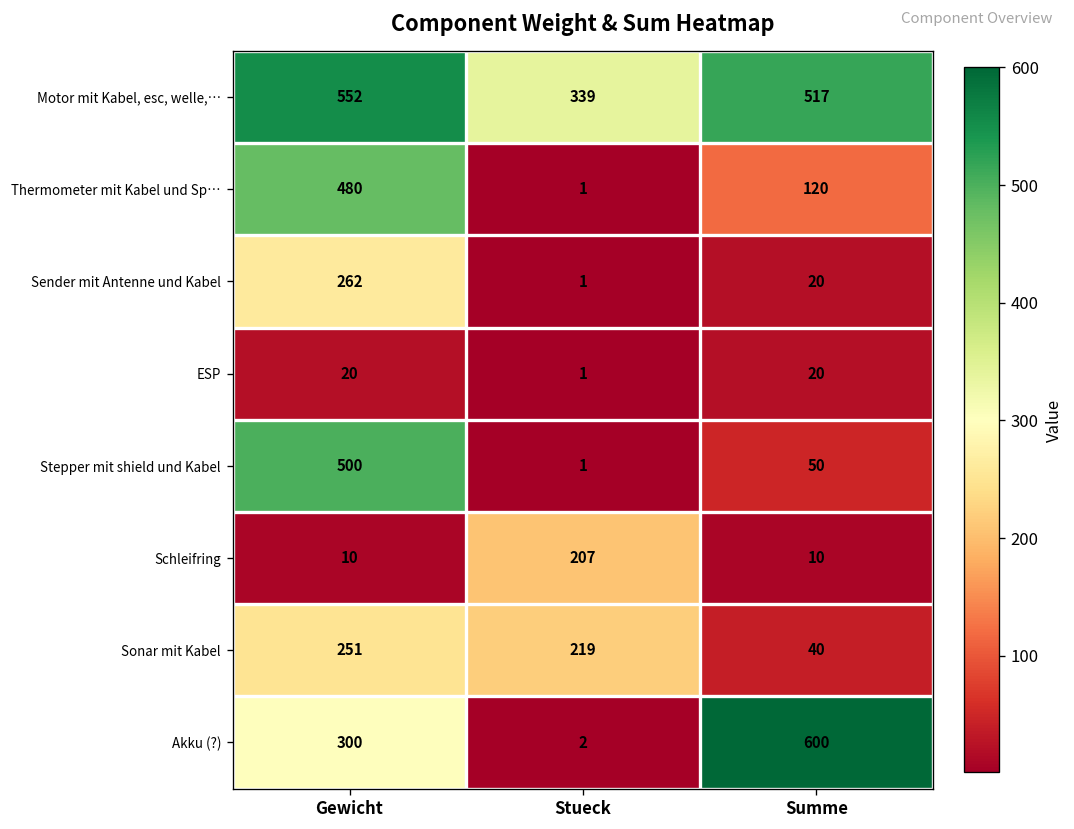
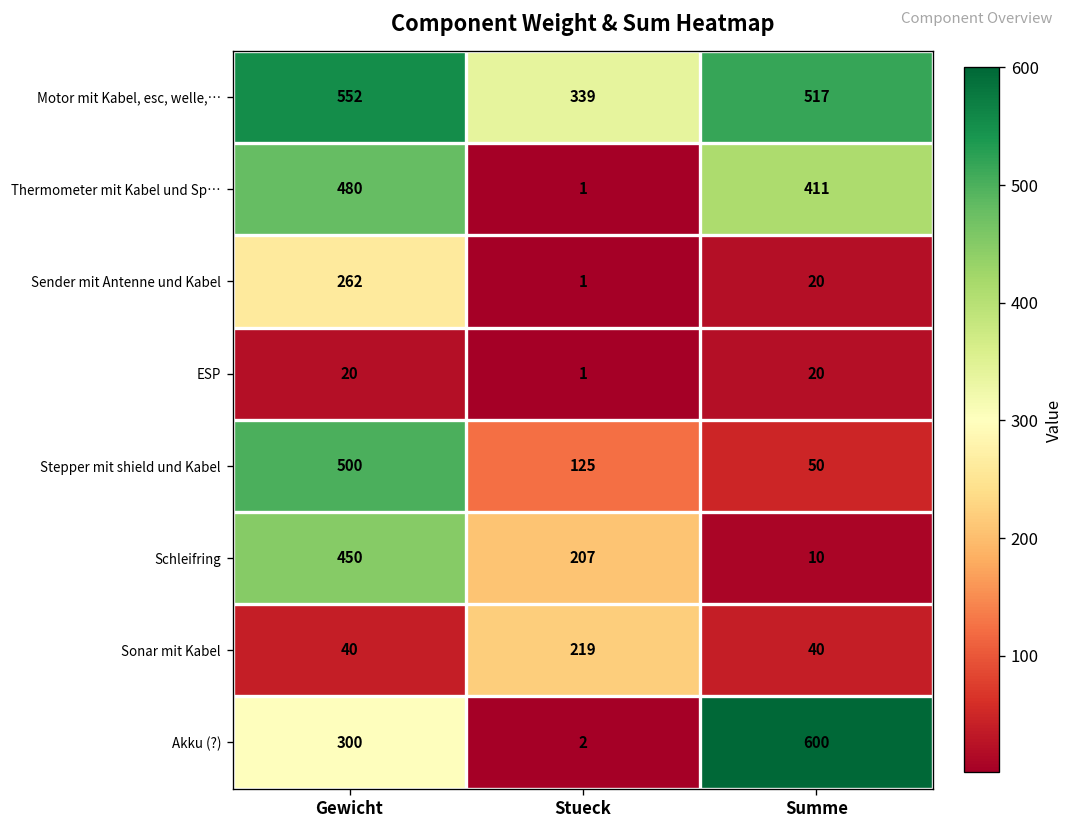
Thermometer mit Kabel und Sp…, Summe: 120 -> 411
Stepper mit shield und Kabel, Stueck: 1 -> 125
Schleifring, Gewicht: 10 -> 450
Sonar mit Kabel, Gewicht: 251 -> 40
